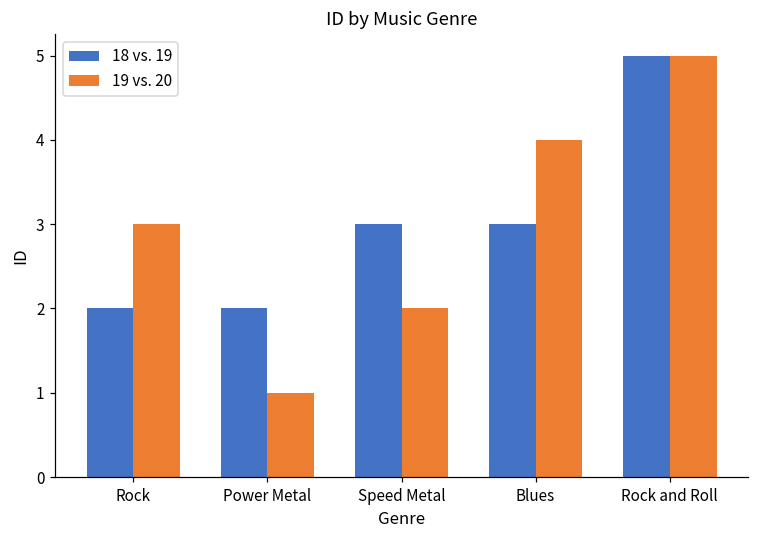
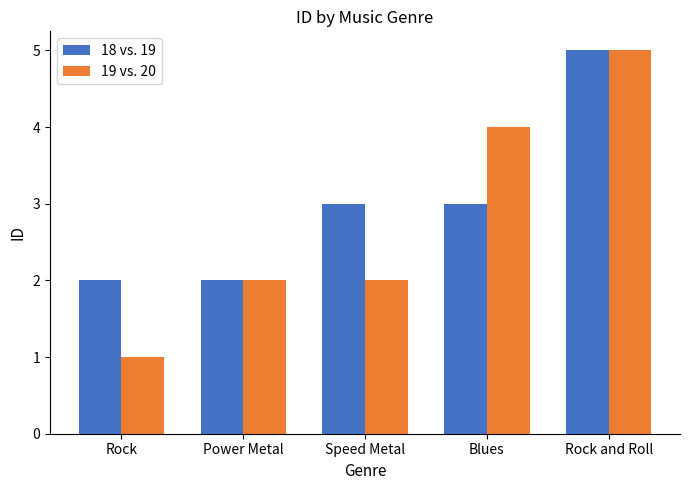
19 vs. 20, Rock: 3 -> 1
19 vs. 20, Power Metal: 1 -> 2
